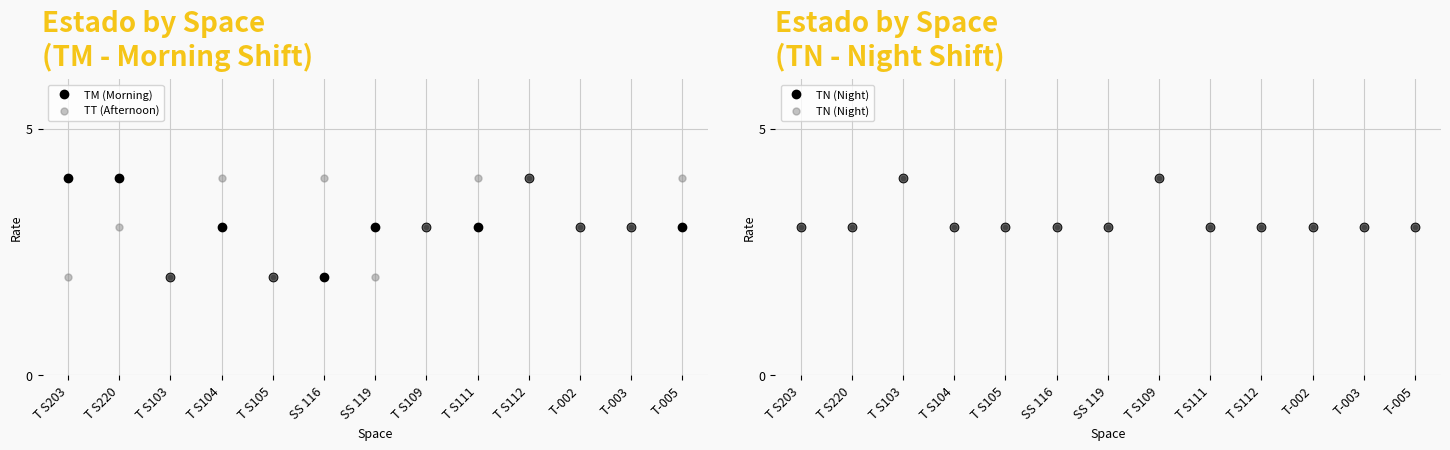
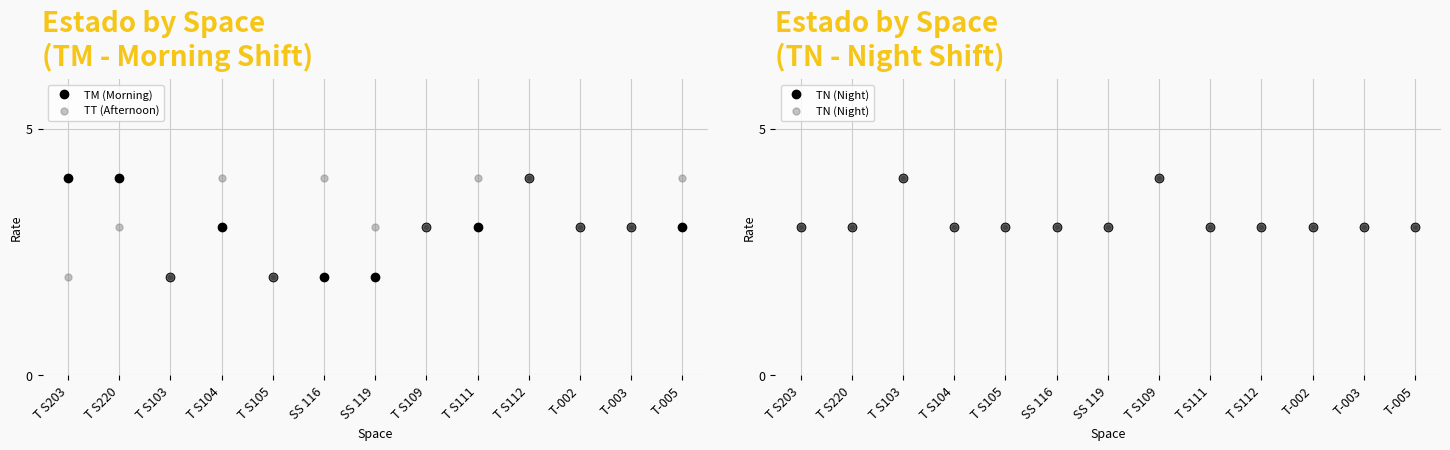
Estado by Space (TM - Morning Shift), TM (Morning), SS 119: 3 -> 2
Estado by Space (TM - Morning Shift), TT (Afternoon), SS 119: 2 -> 3
